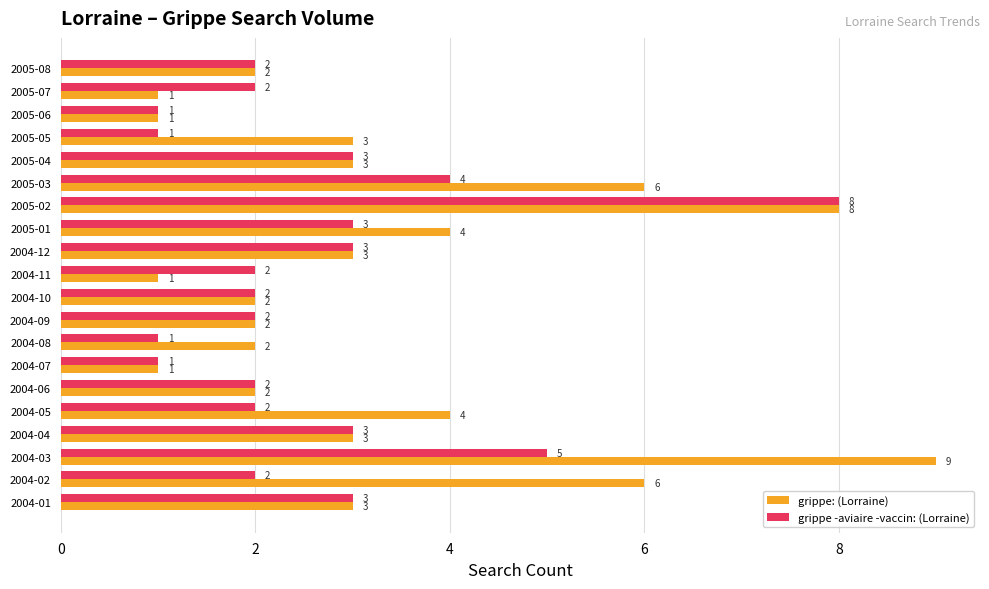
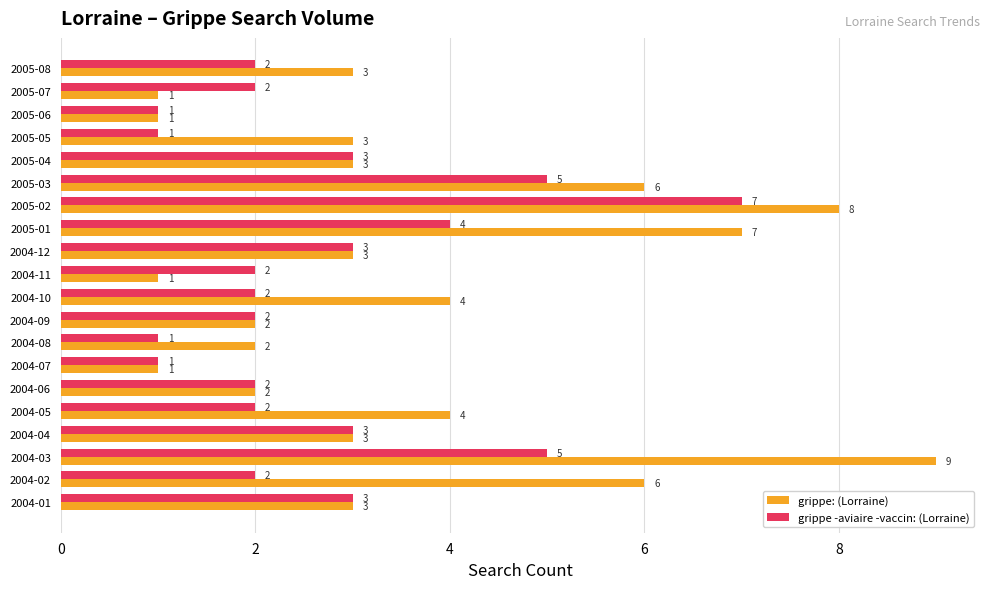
grippe: (Lorraine), 2005-08: 2 -> 3
grippe -aviaire -vaccin: (Lorraine), 2005-03: 4 -> 5
grippe -aviaire -vaccin: (Lorraine), 2005-02: 8 -> 7
grippe -aviaire -vaccin: (Lorraine), 2005-01: 3 -> 4
grippe: (Lorraine), 2005-01: 4 -> 7
grippe: (Lorraine), 2004-10: 2 -> 4
